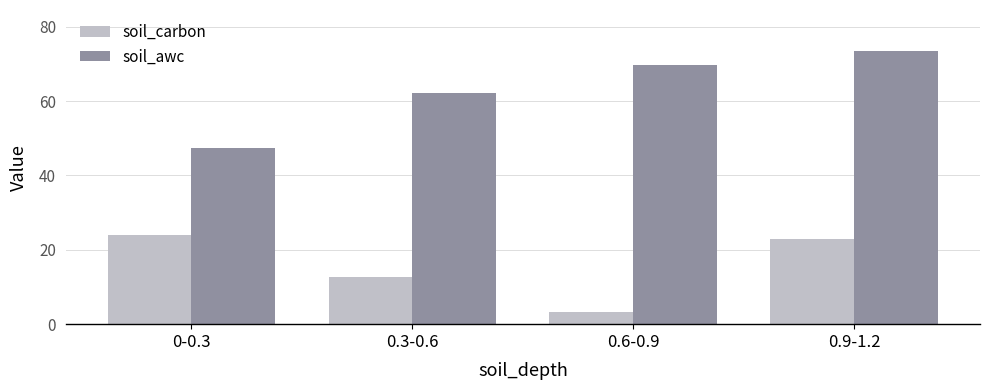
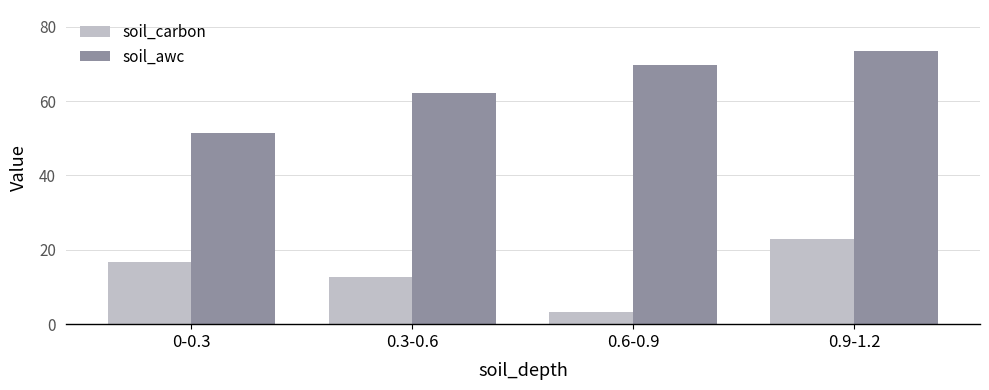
soil_carbon, 0-0.3: 24 -> 17
soil_awc, 0-0.3: 47 -> 51
